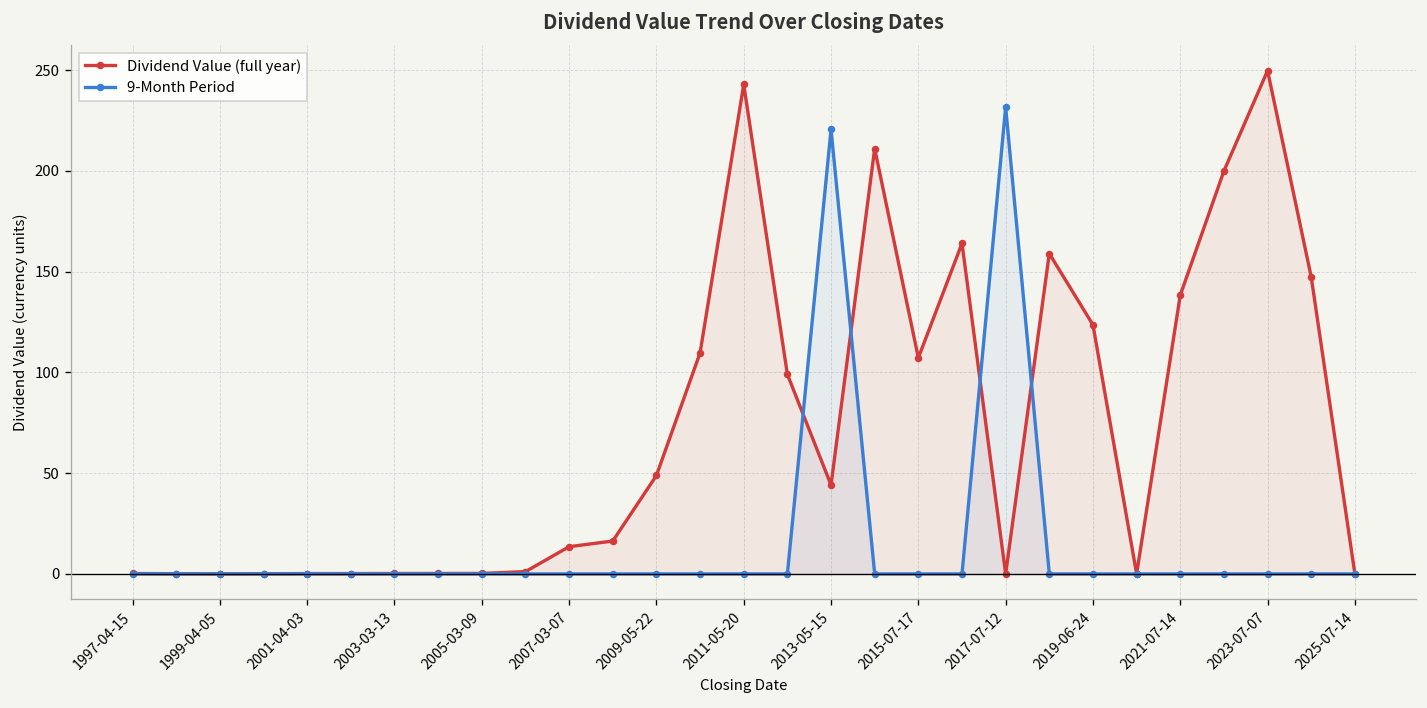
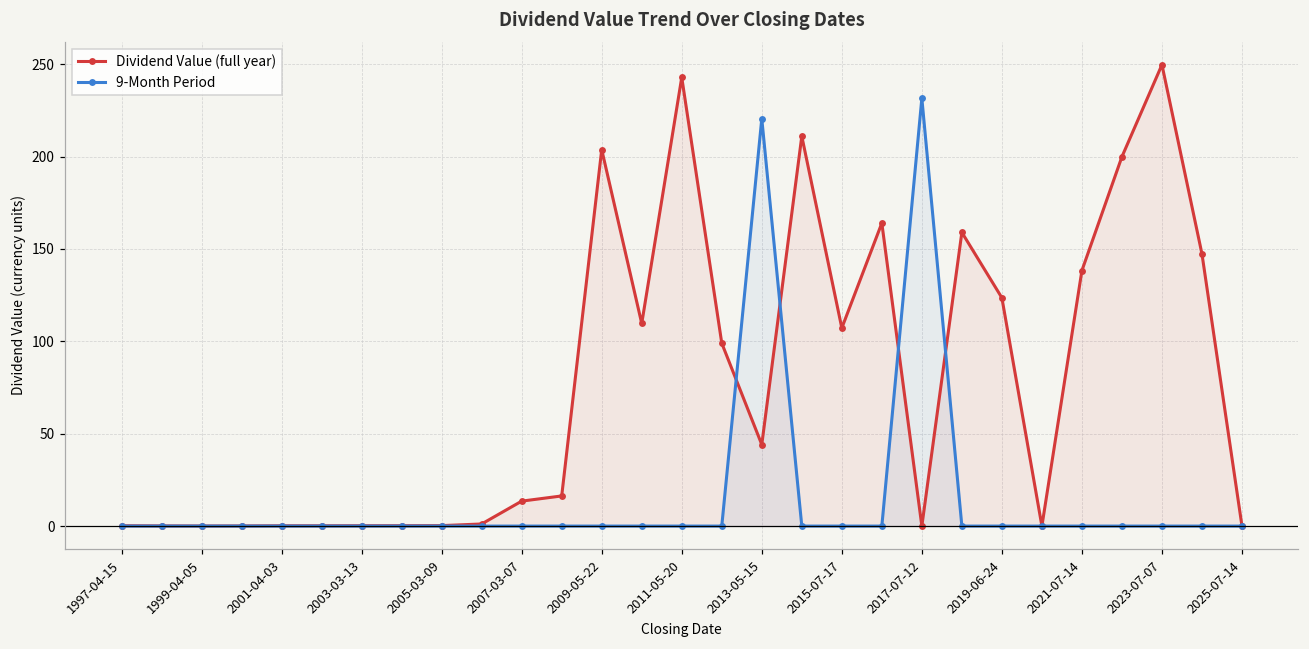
Dividend Value (full year), 2009-05-22: 49 -> 204
